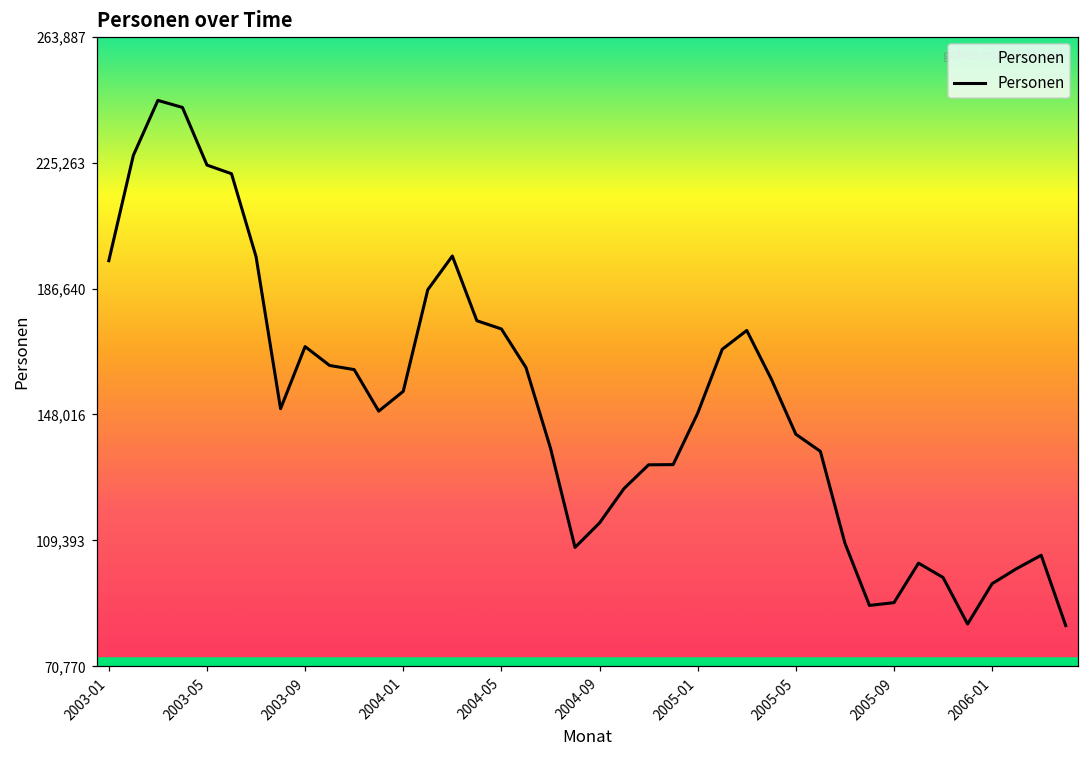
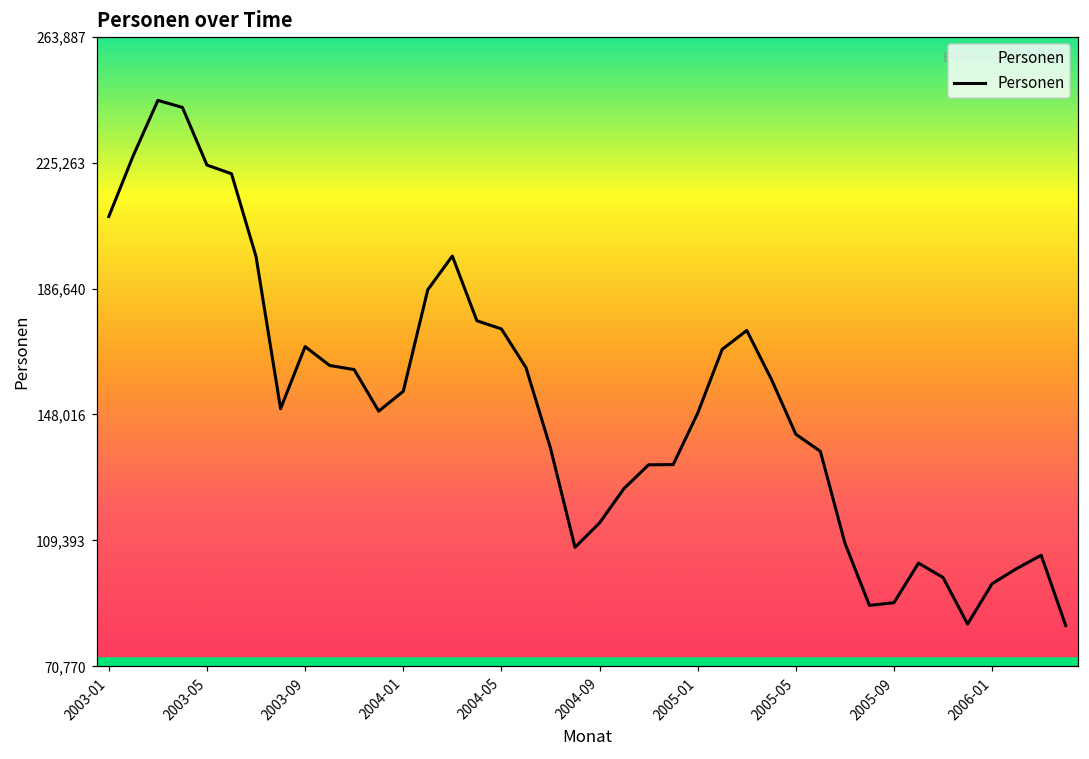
2003-01: 195,000 -> 209,000
